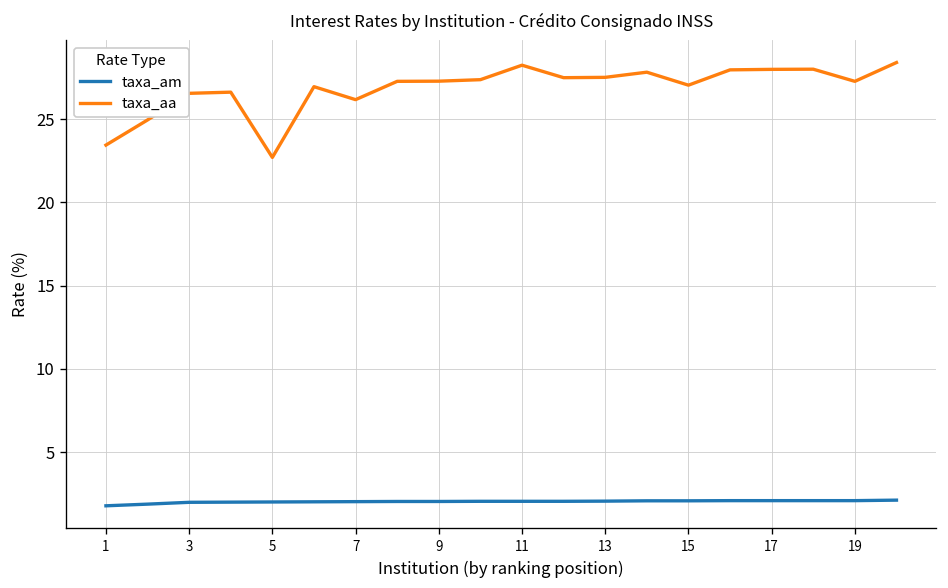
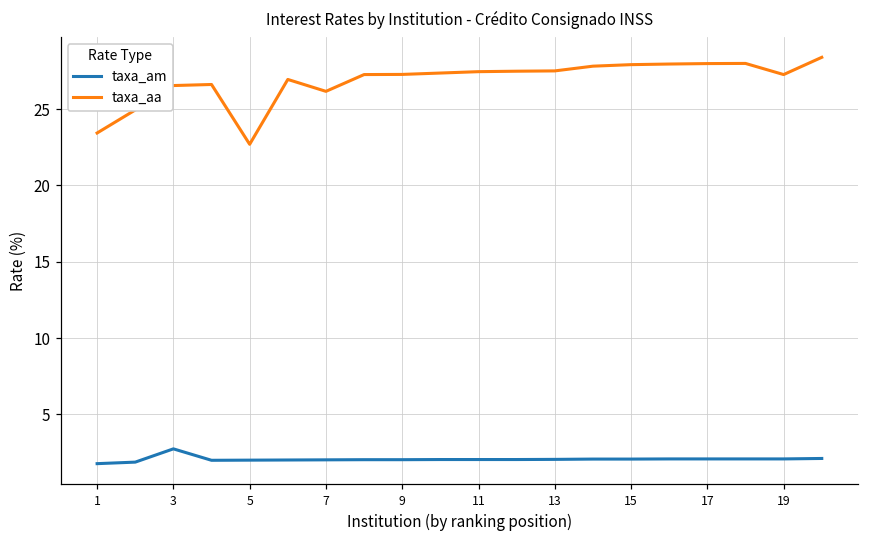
taxa_am, 3: 2.0 -> 2.7
taxa_aa, 11: 28.2 -> 27.5
taxa_aa, 15: 27.0 -> 27.9
